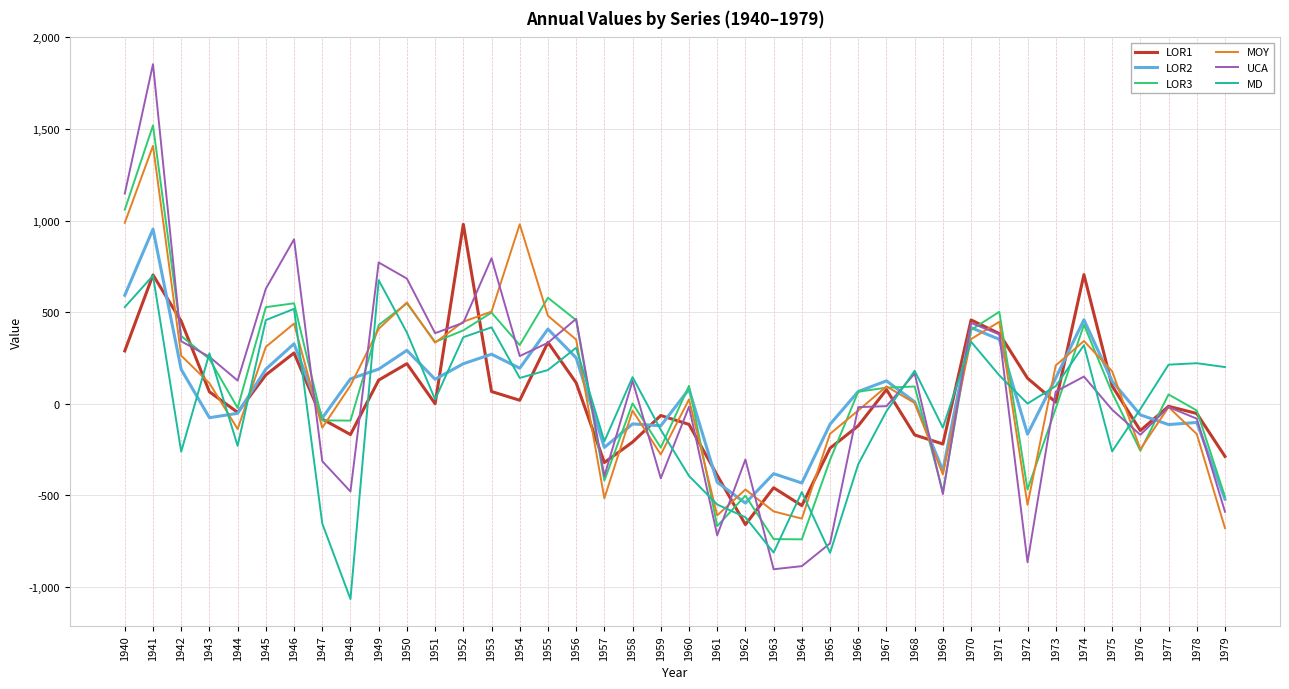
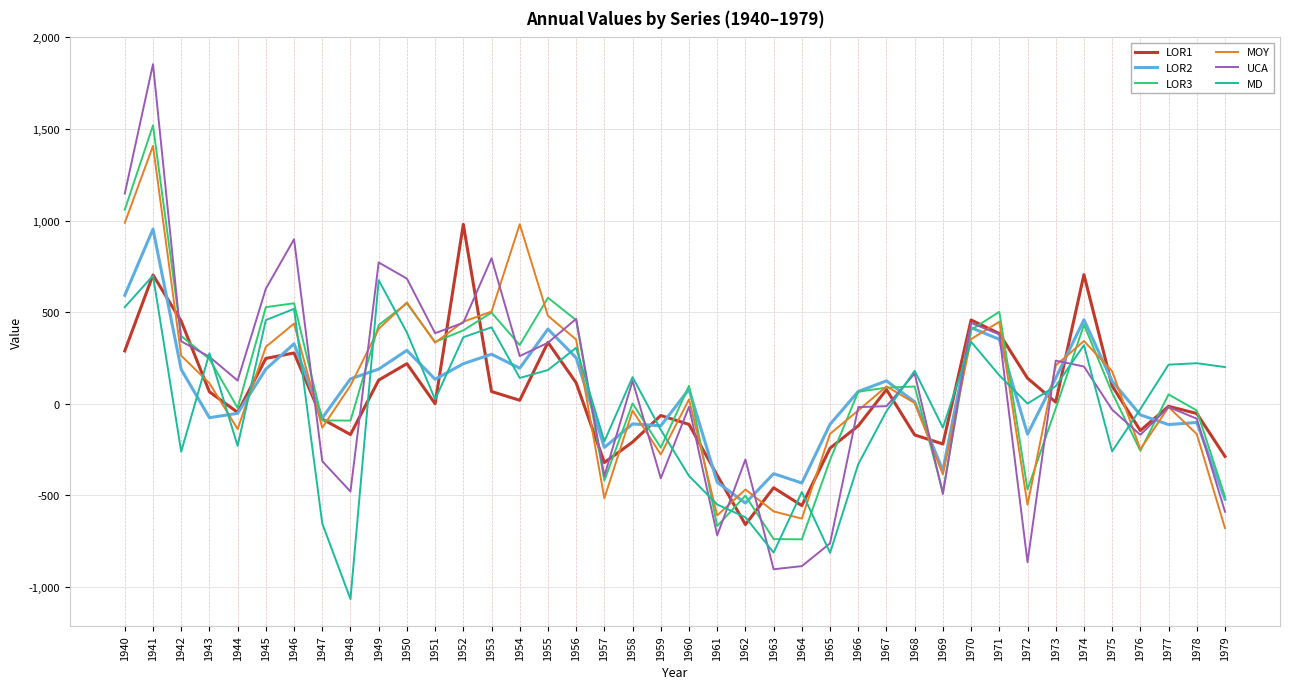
LOR1, 1945: 160 -> 250
UCA, 1973: 70 -> 230
UCA, 1974: 150 -> 200
